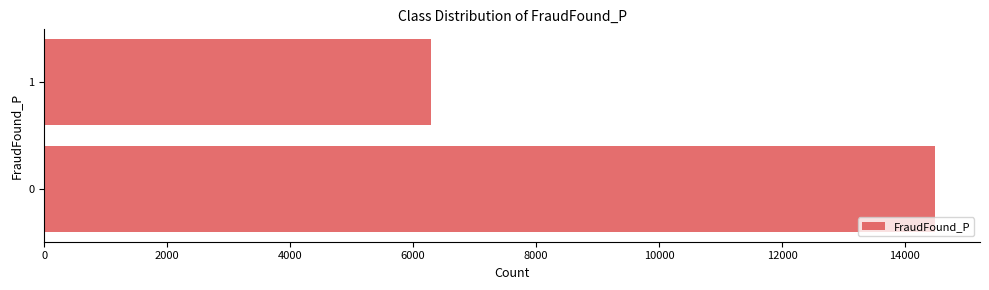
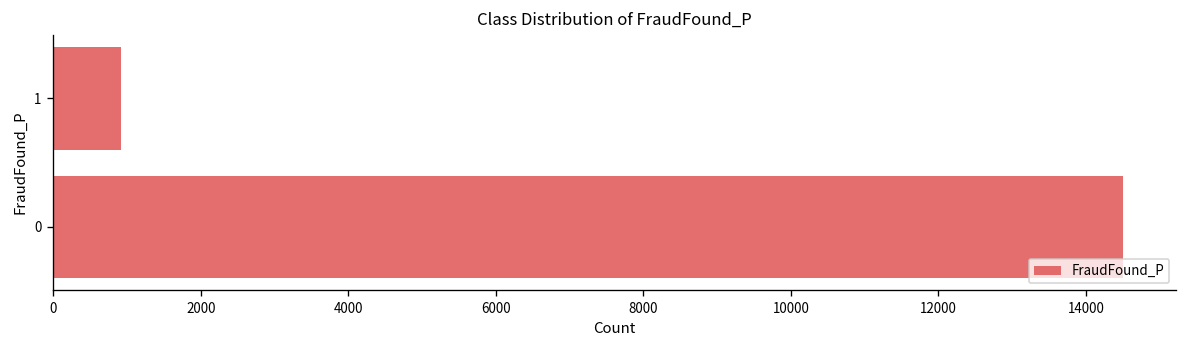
1: 6300 -> 900
